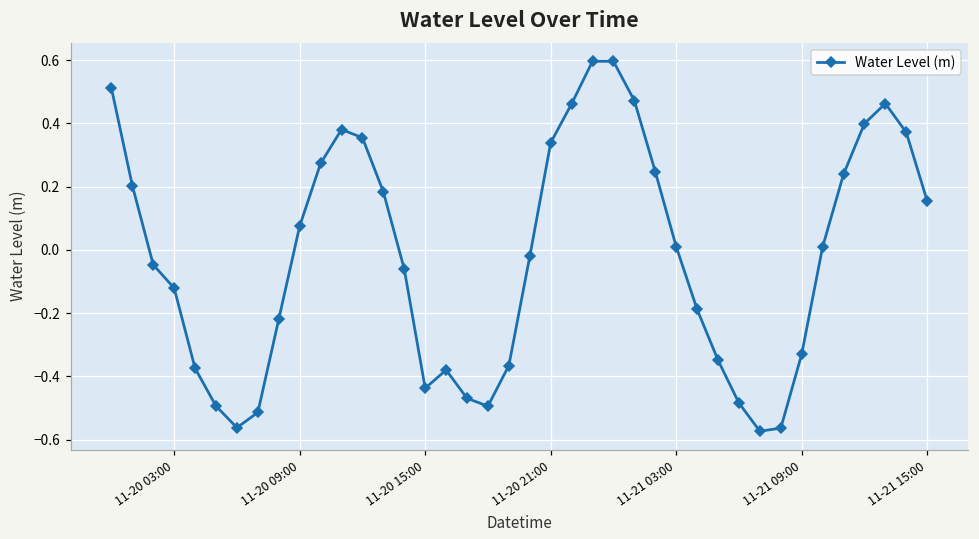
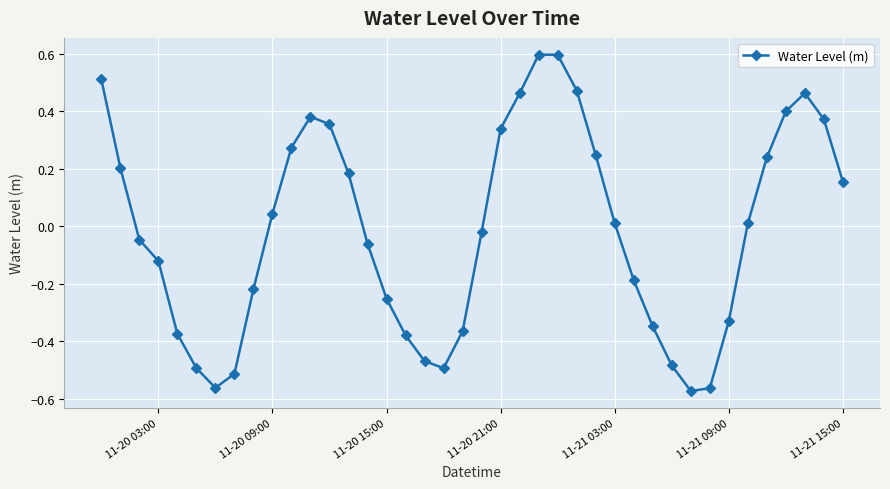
11-20 09:00: 0.08 -> 0.04
11-20 15:00: -0.44 -> -0.25
